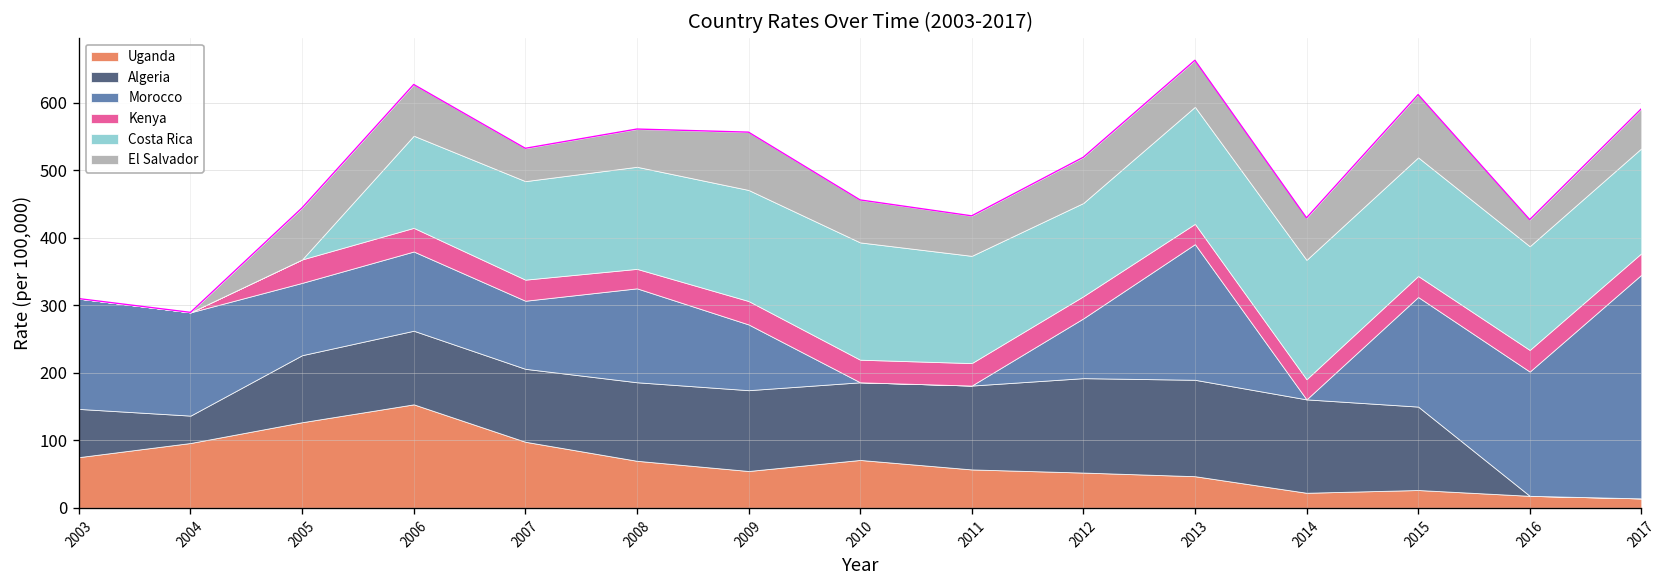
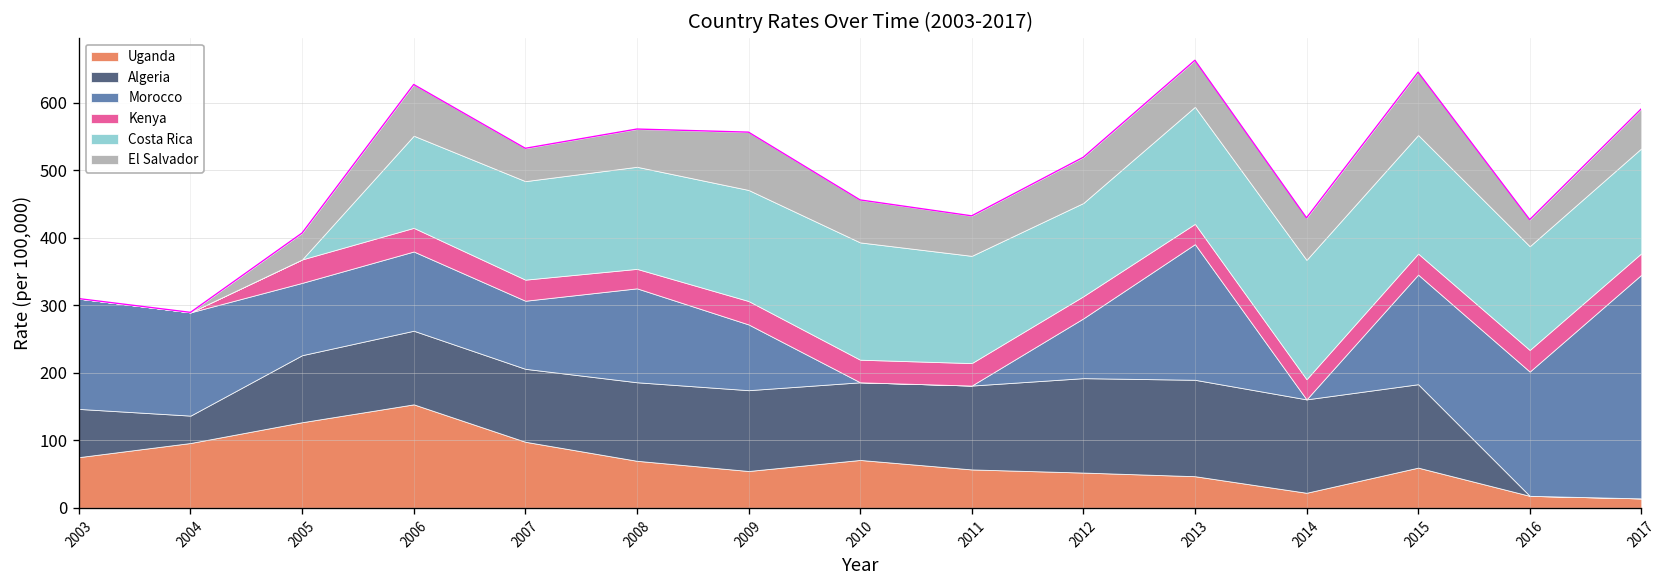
El Salvador, 2005: 80 -> 40
Uganda, 2015: 30 -> 60
